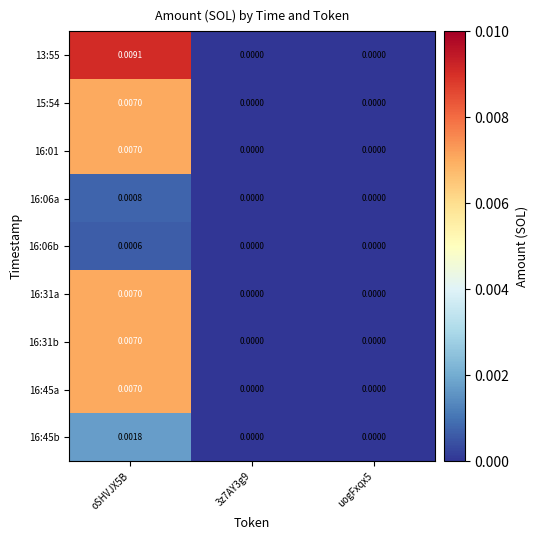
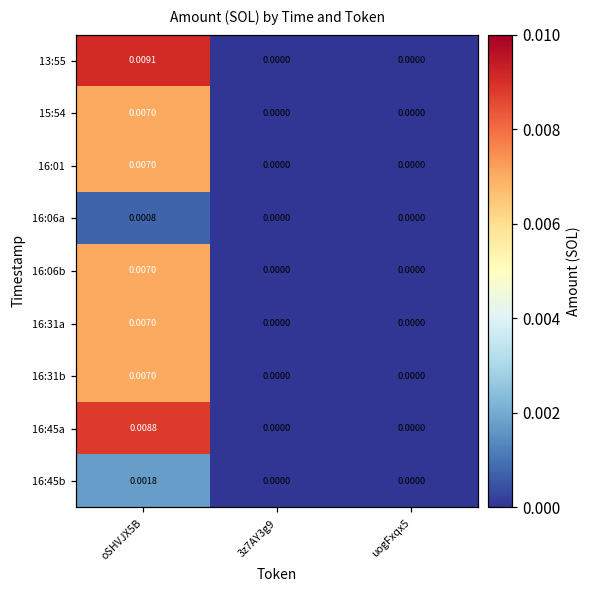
16:06b, oSHVJX5B: 0.0006 -> 0.0070
16:45a, oSHVJX5B: 0.0070 -> 0.0088
